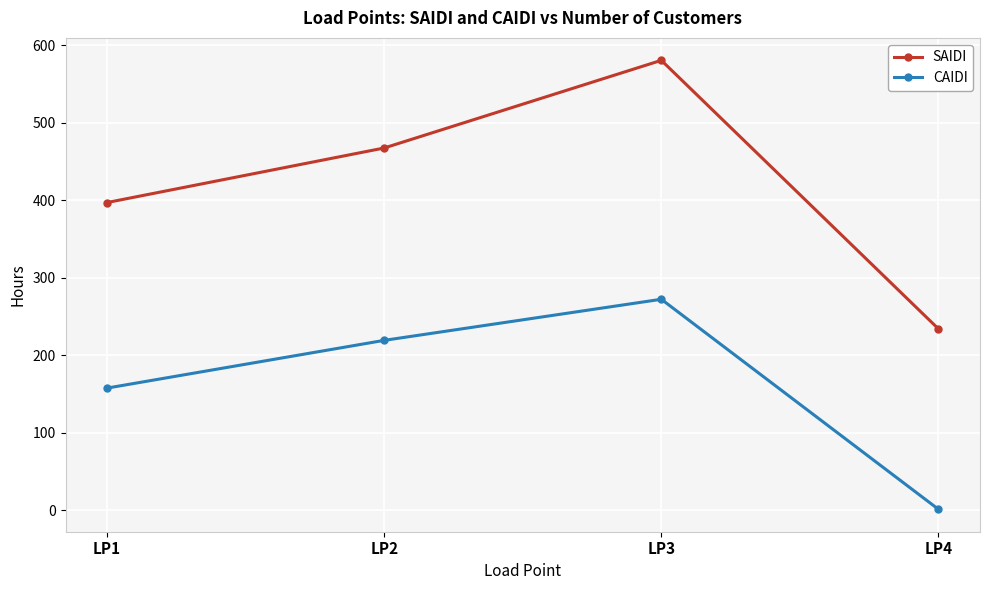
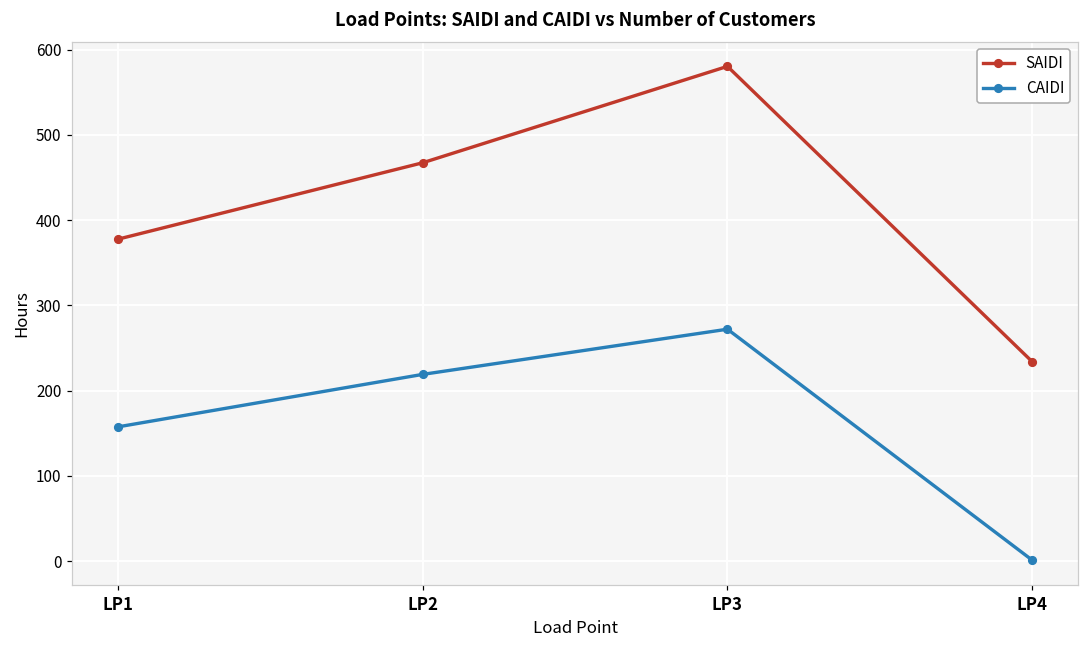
SAIDI, LP1: 400 -> 380
